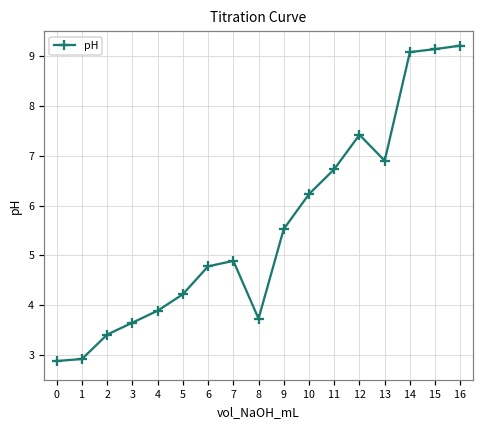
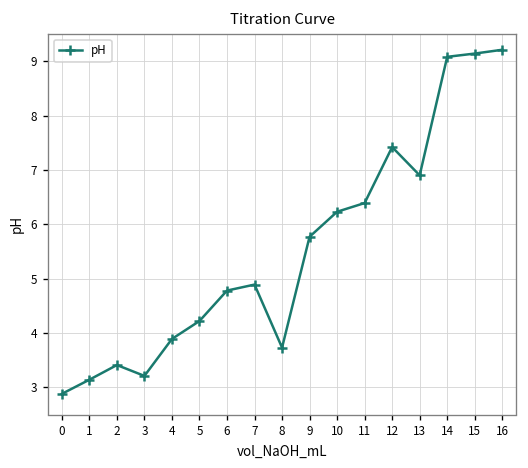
1: 2.9 -> 3.1
3: 3.7 -> 3.2
9: 5.5 -> 5.8
11: 6.7 -> 6.4
